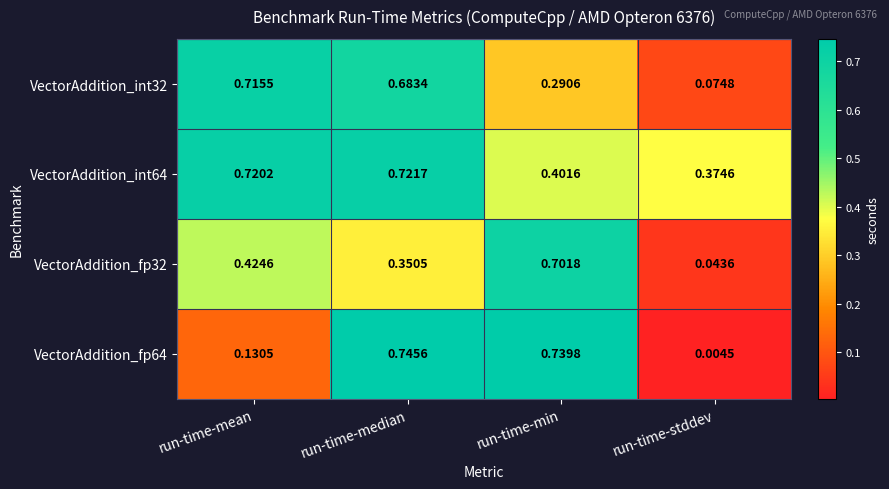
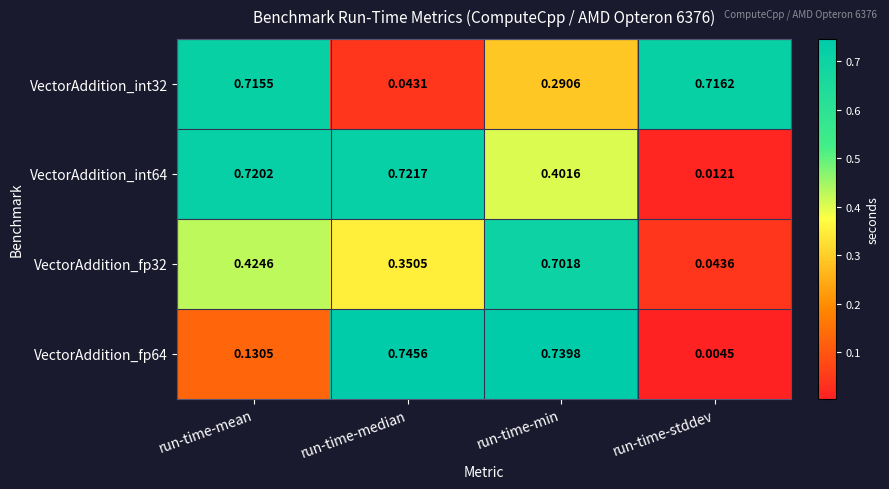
VectorAddition_int32, run-time-median: 0.6834 -> 0.0431
VectorAddition_int32, run-time-stddev: 0.0748 -> 0.7162
VectorAddition_int64, run-time-stddev: 0.3746 -> 0.0121
